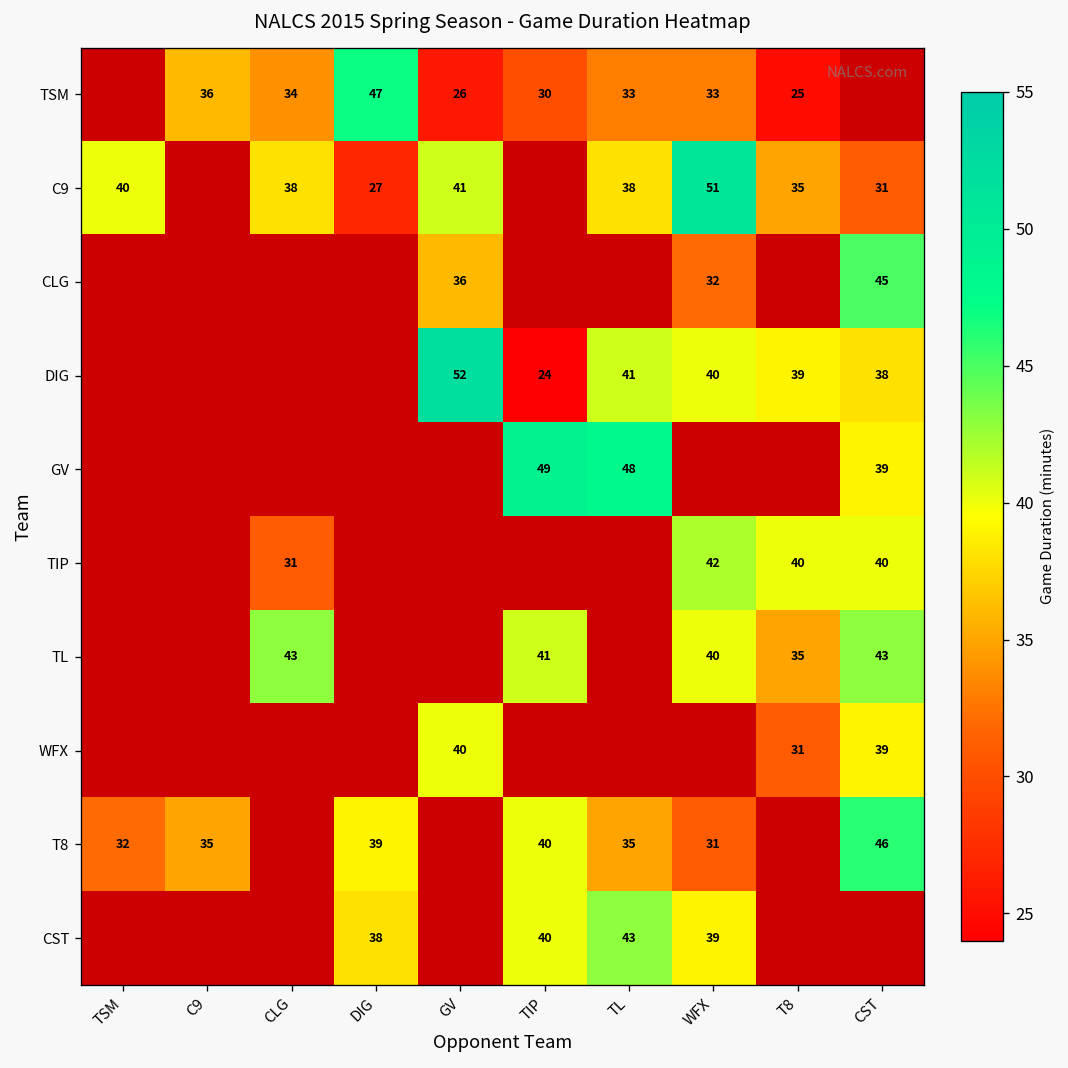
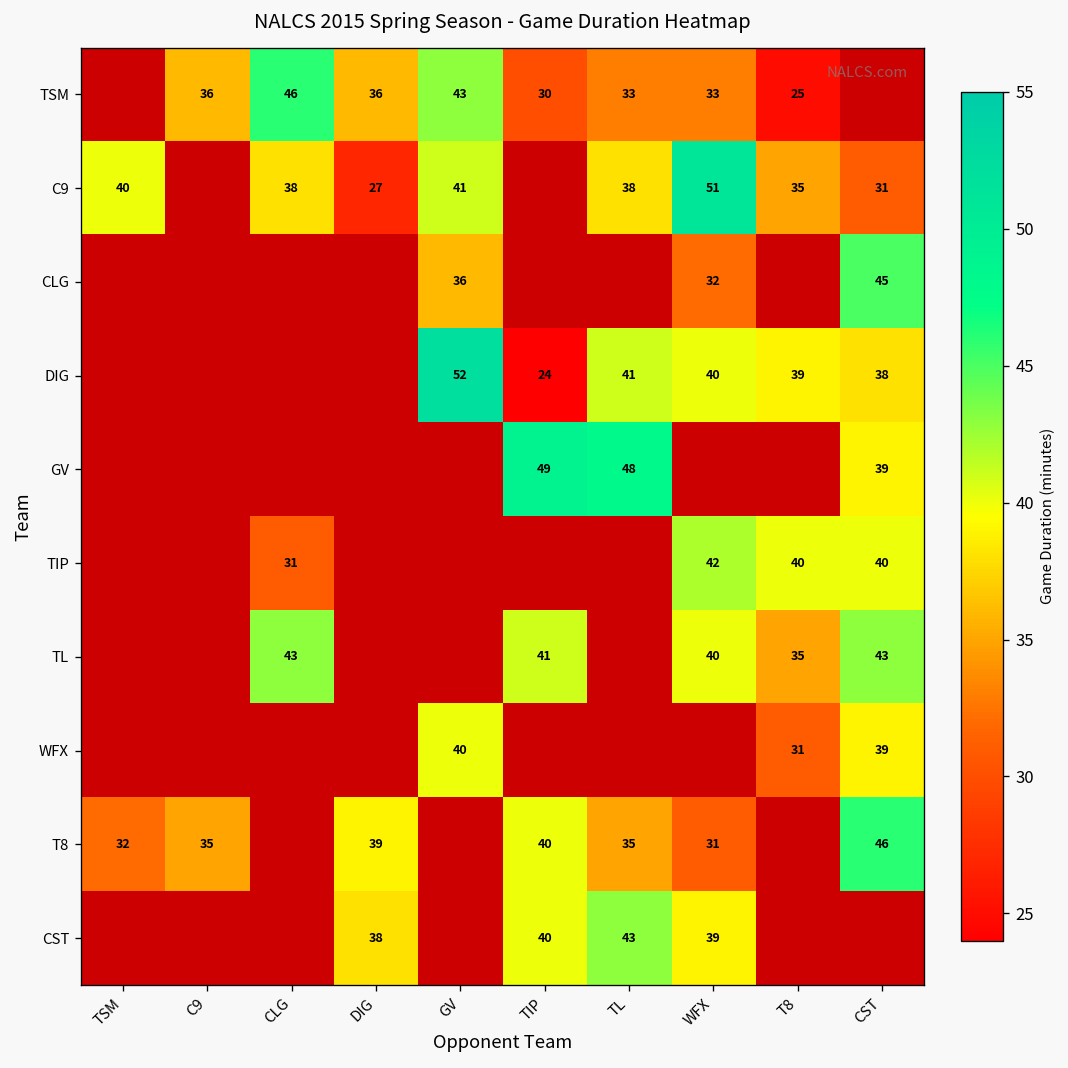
TSM, CLG: 34 -> 46
TSM, DIG: 47 -> 36
TSM, GV: 26 -> 43
